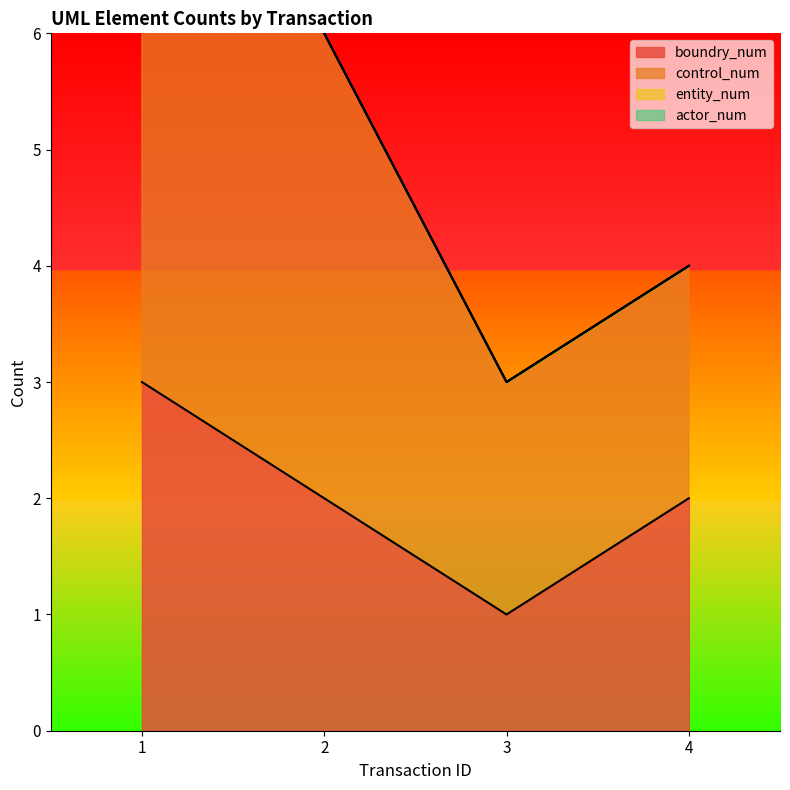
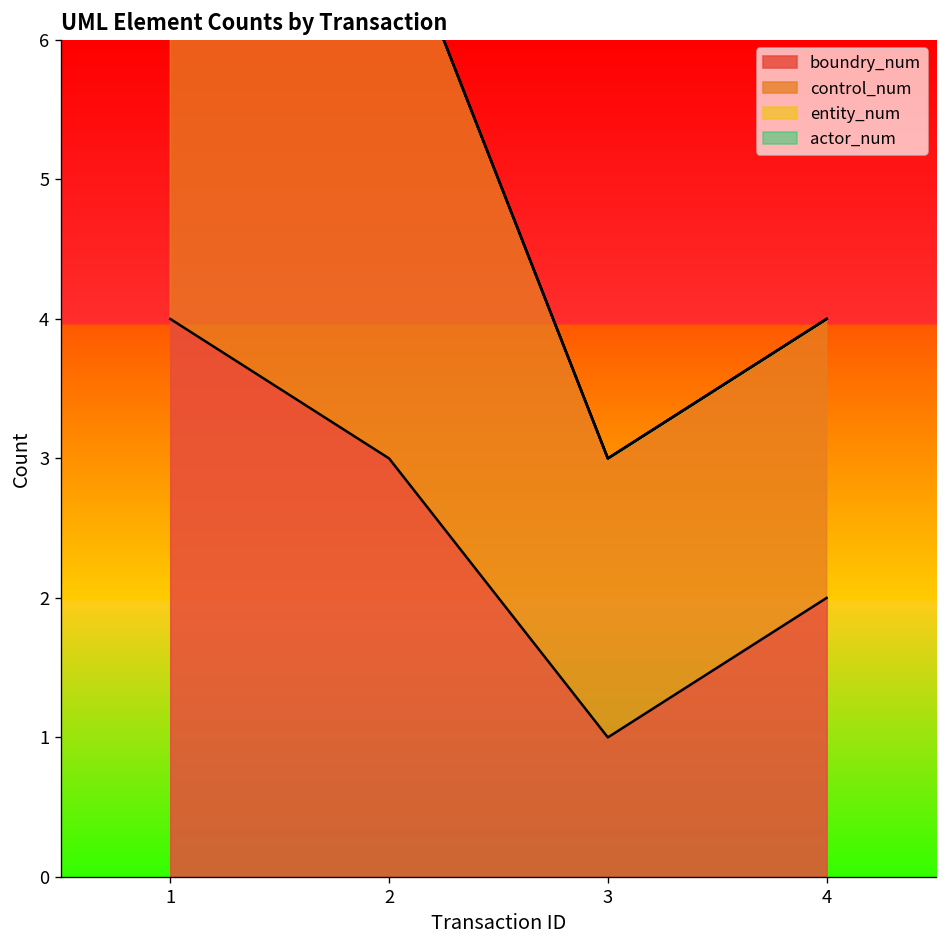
boundry_num, 1: 3 -> 4
boundry_num, 2: 2 -> 3
